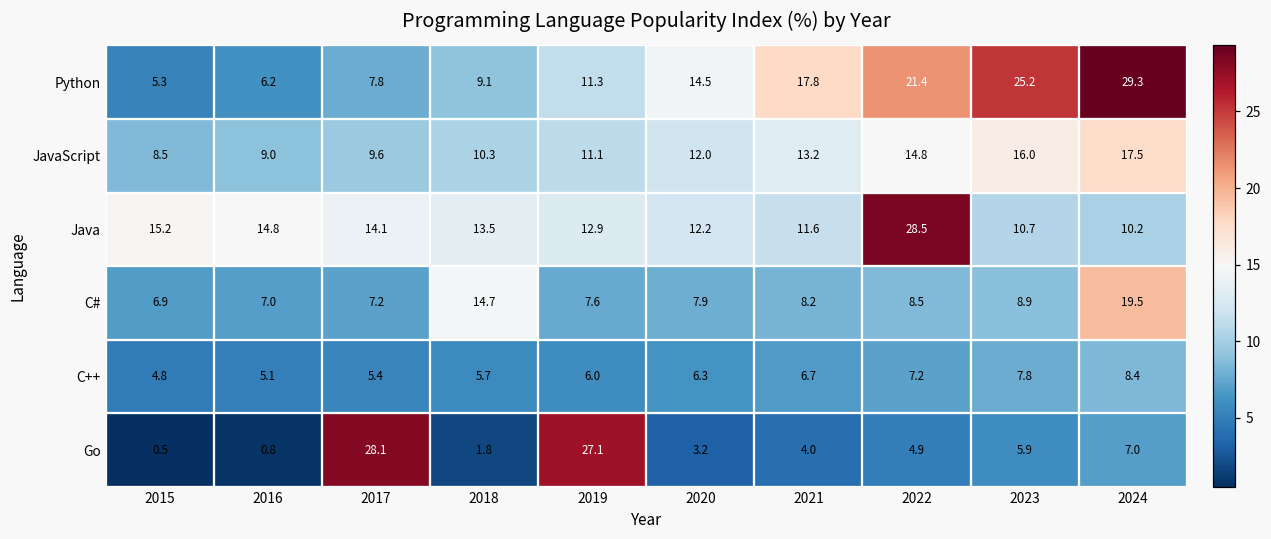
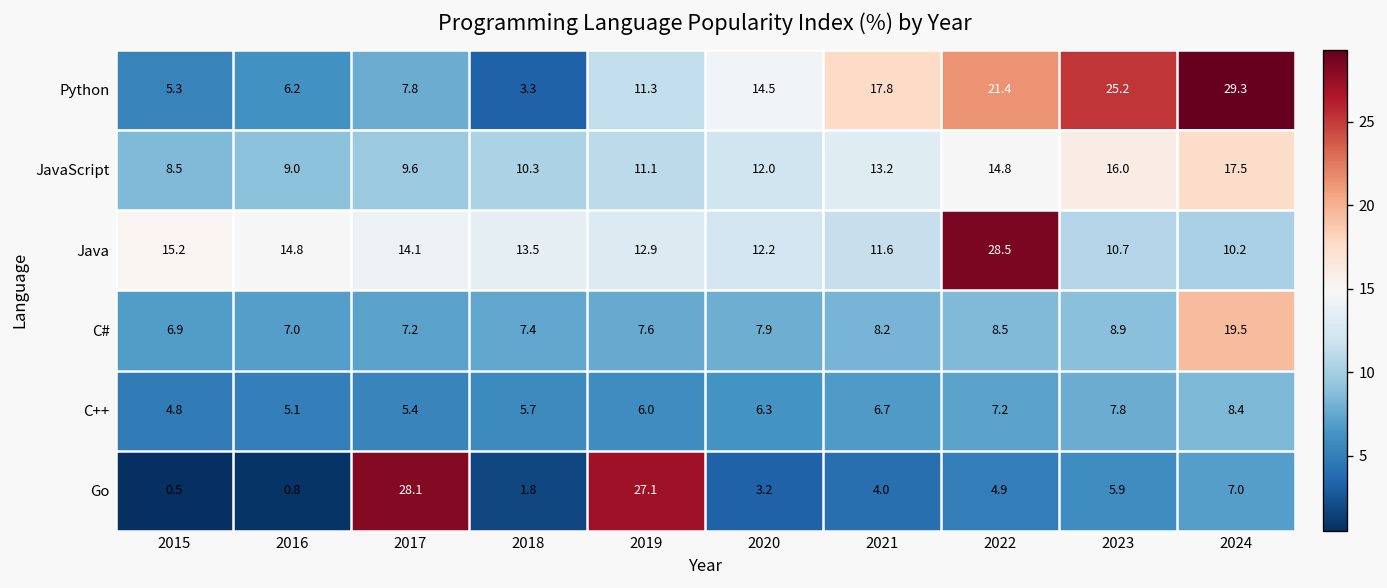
Python, 2018: 9.1 -> 3.3
C#, 2018: 14.7 -> 7.4
